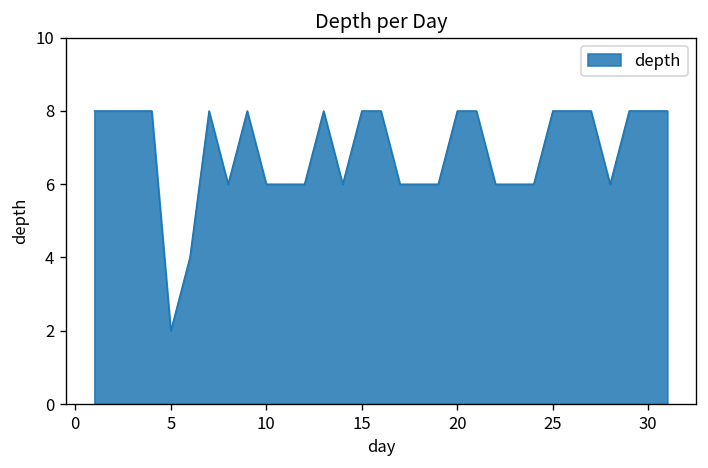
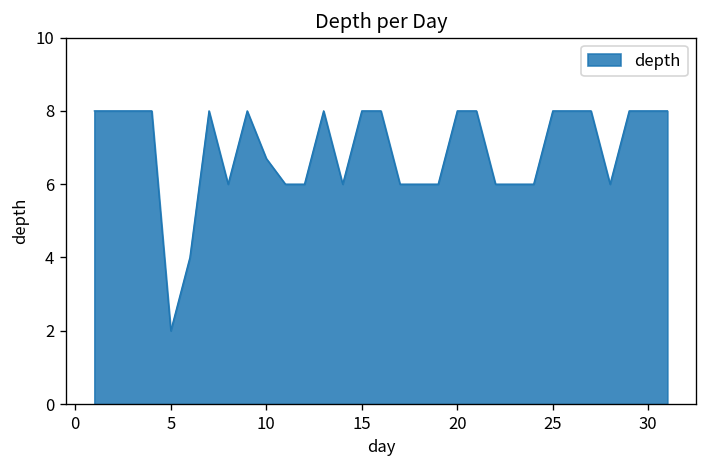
10: 6.0 -> 6.7
